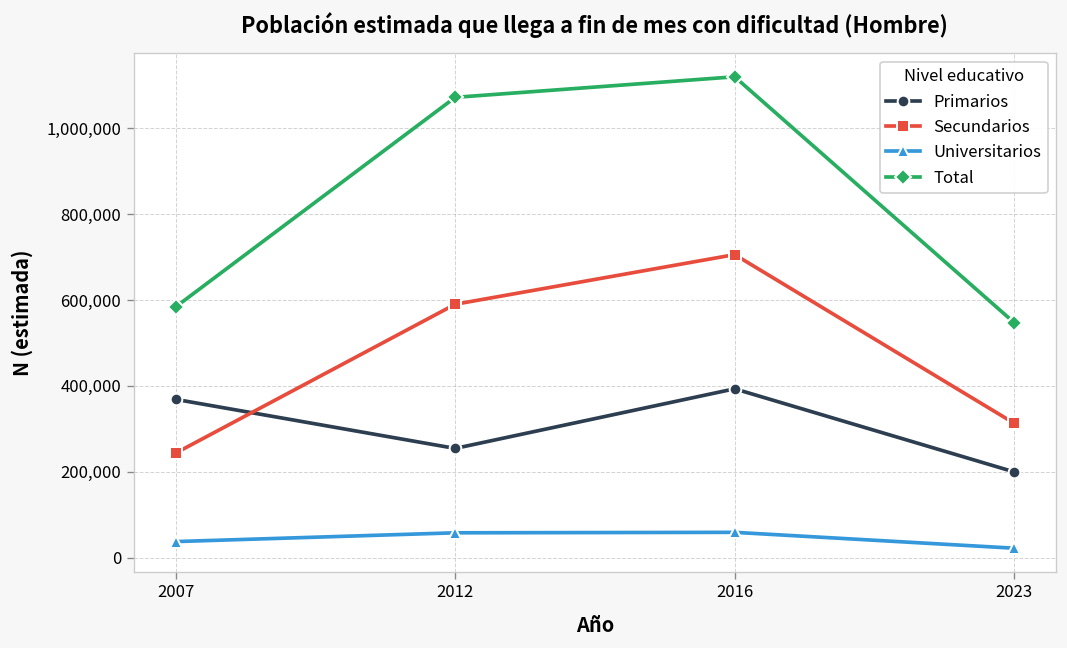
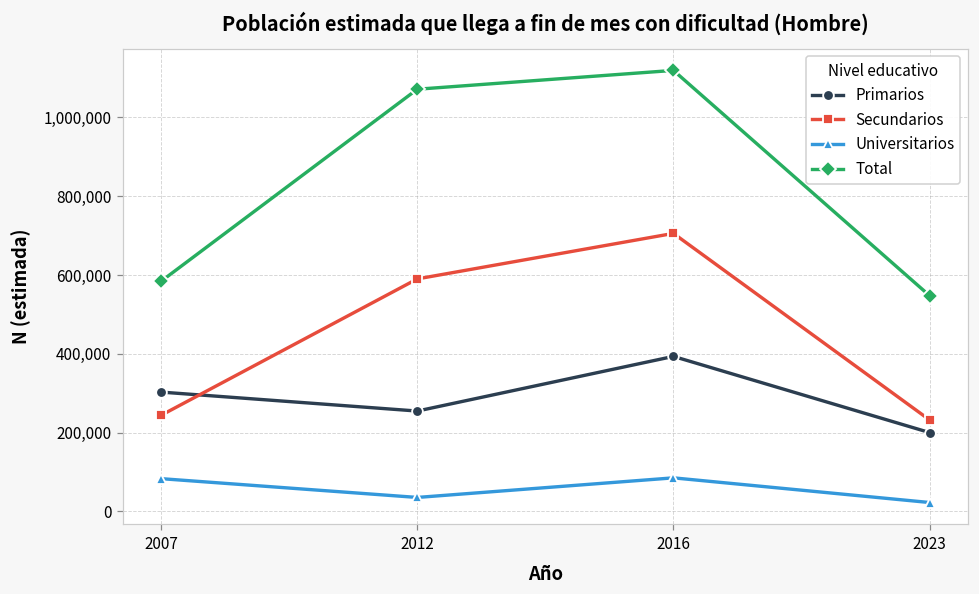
Primarios, 2007: 370,000 -> 300,000
Universitarios, 2007: 40,000 -> 80,000
Universitarios, 2012: 60,000 -> 40,000
Universitarios, 2016: 60,000 -> 80,000
Secundarios, 2023: 310,000 -> 230,000
